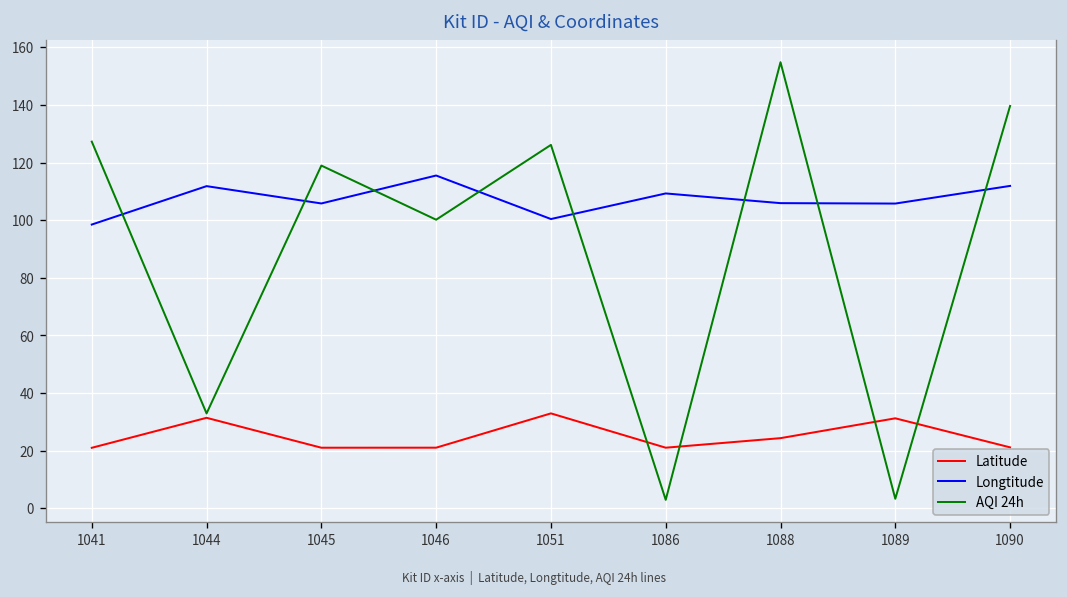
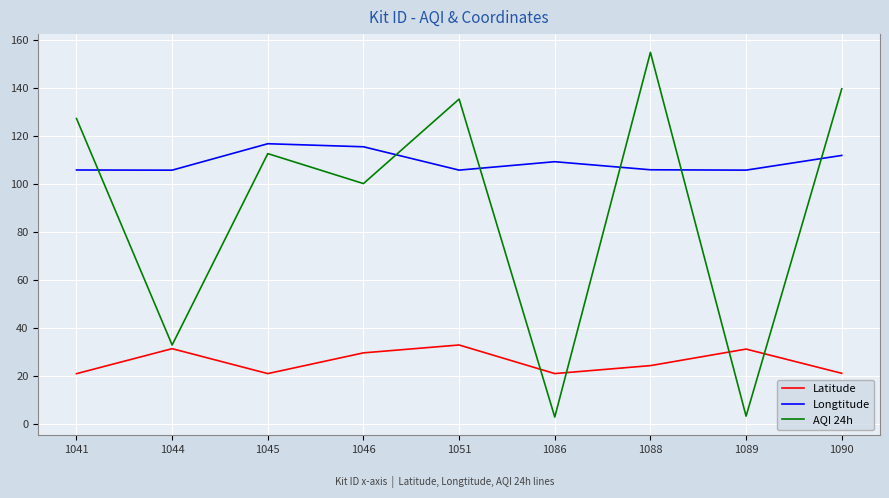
Longtitude, 1041: 98 -> 106
Longtitude, 1044: 112 -> 106
Longtitude, 1045: 106 -> 117
AQI 24h, 1045: 119 -> 113
Latitude, 1046: 21 -> 30
Longtitude, 1051: 100 -> 106
AQI 24h, 1051: 126 -> 135
